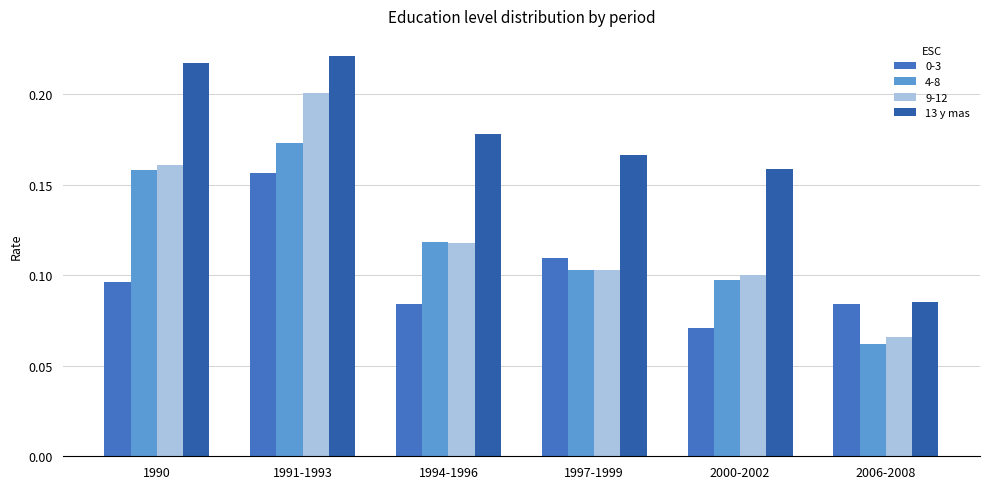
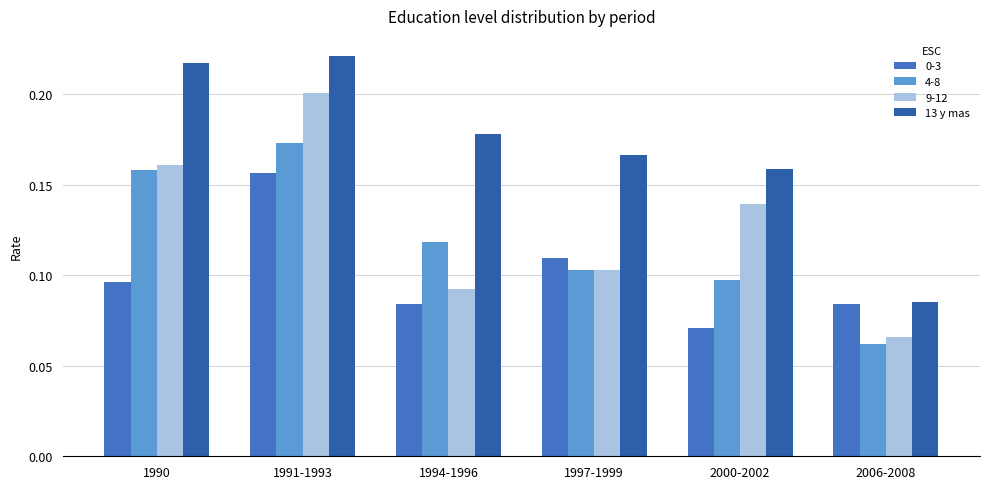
9-12, 1994-1996: 0.118 -> 0.093
9-12, 2000-2002: 0.100 -> 0.139
